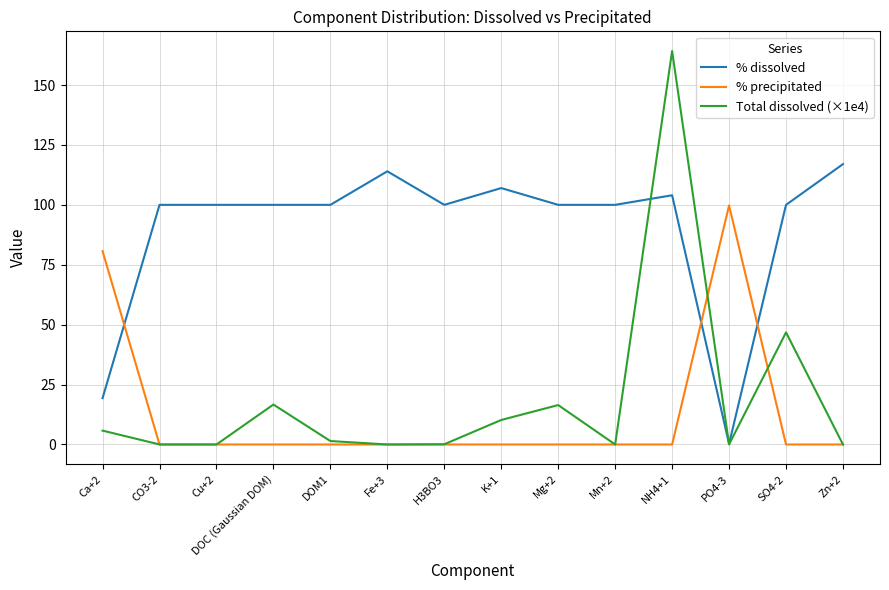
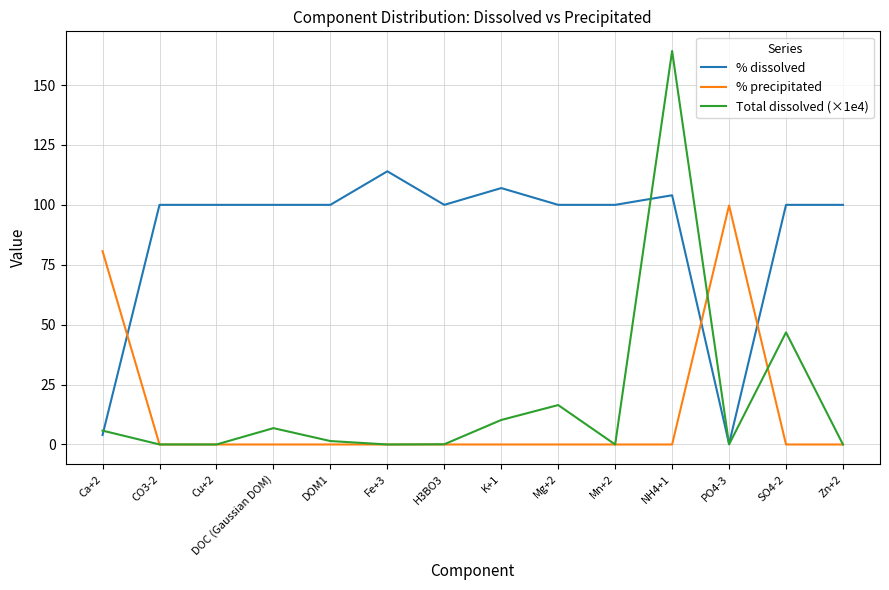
% dissolved, Ca+2: 19 -> 4
Total dissolved (×1e4), DOC (Gaussian DOM): 17 -> 7
% dissolved, Zn+2: 117 -> 100
